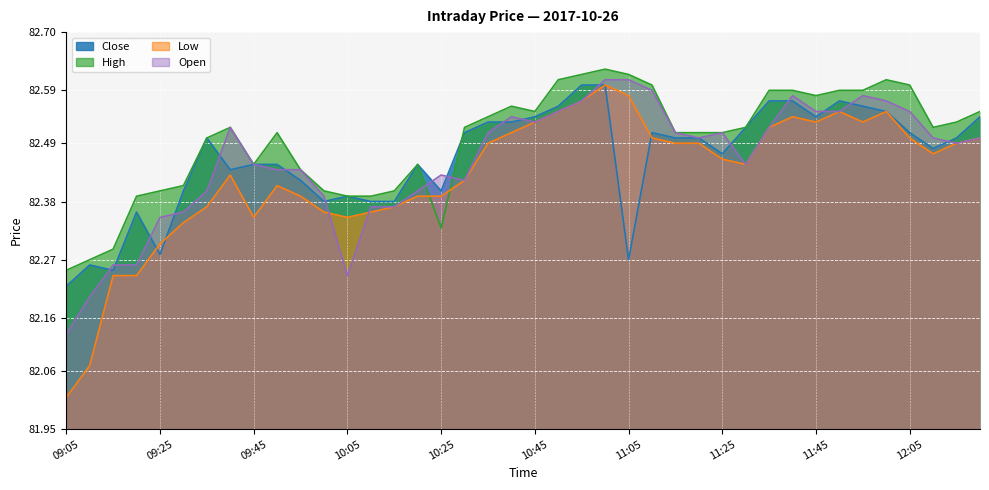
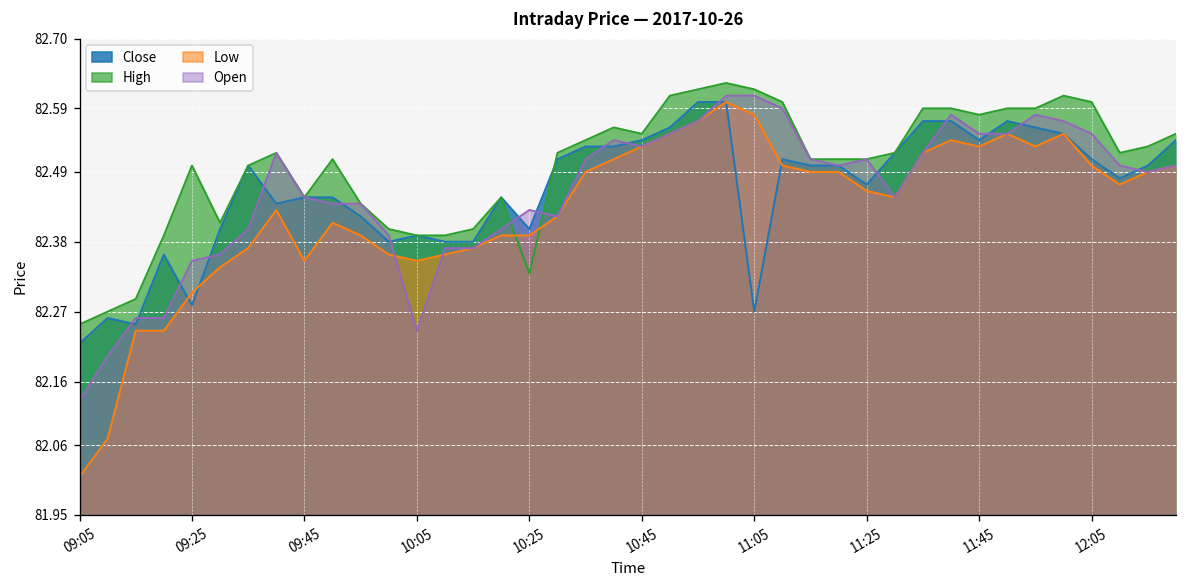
High, 09:25: 82.4 -> 82.5
